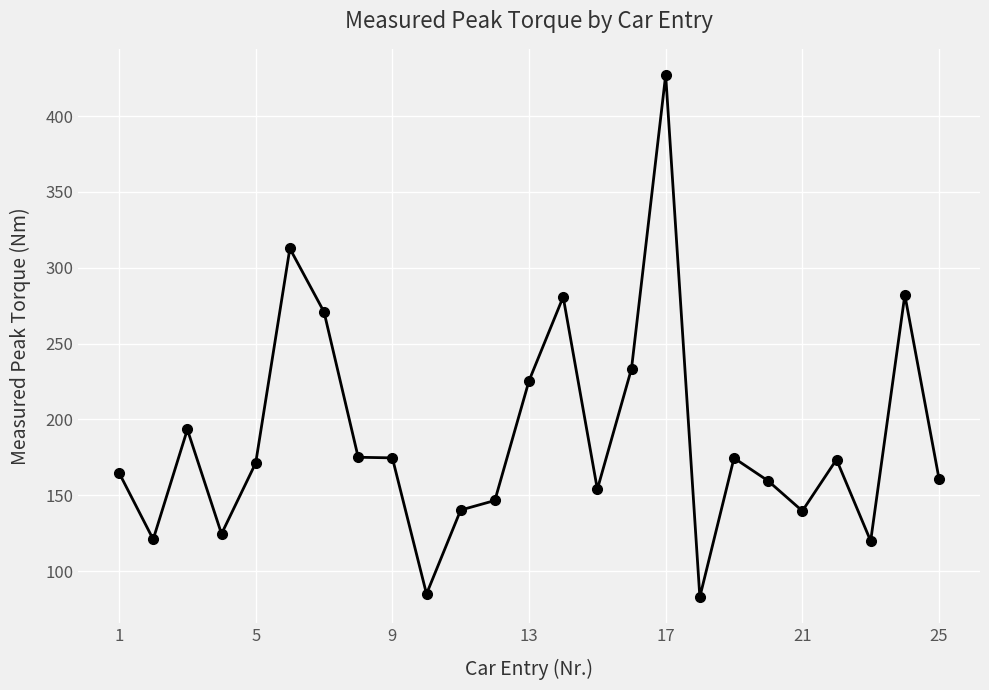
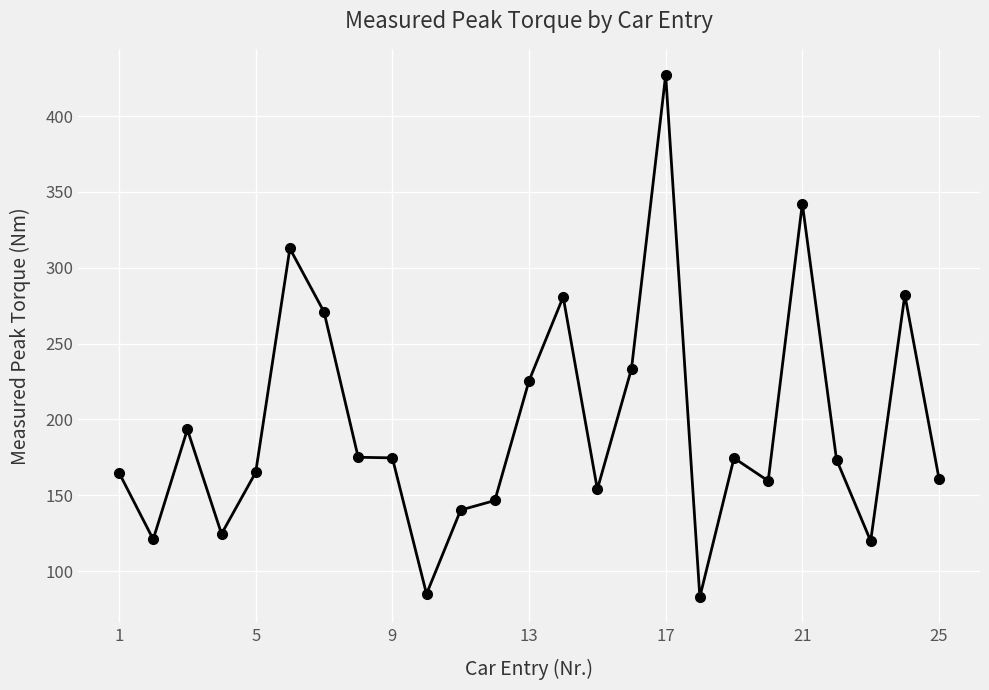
5: 171 -> 165
21: 140 -> 342
